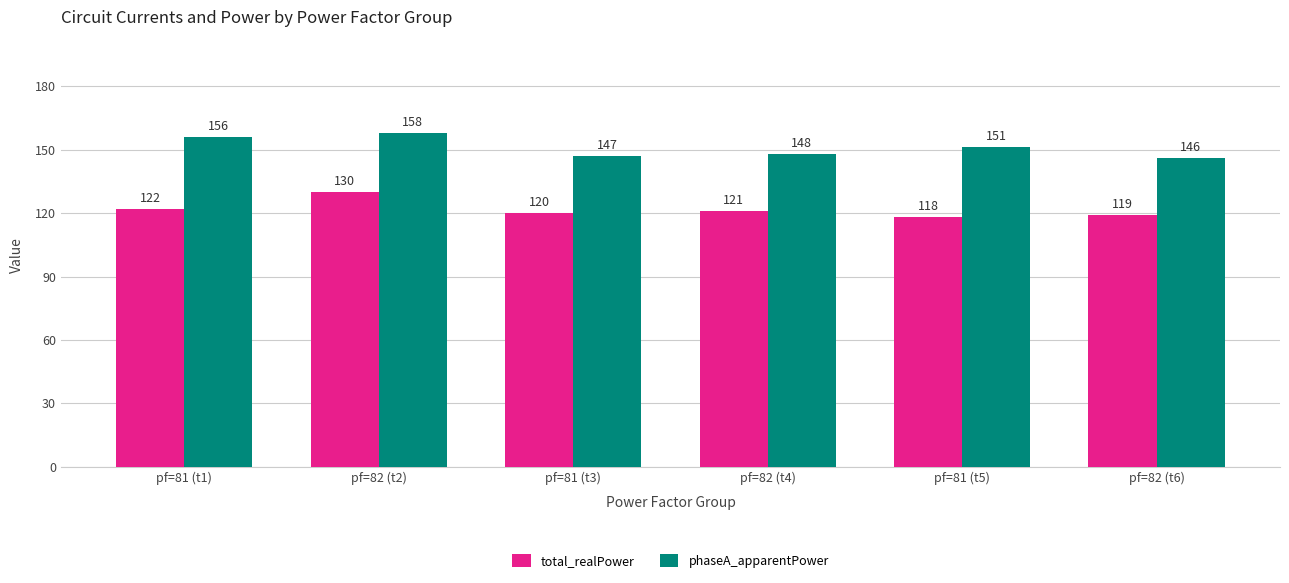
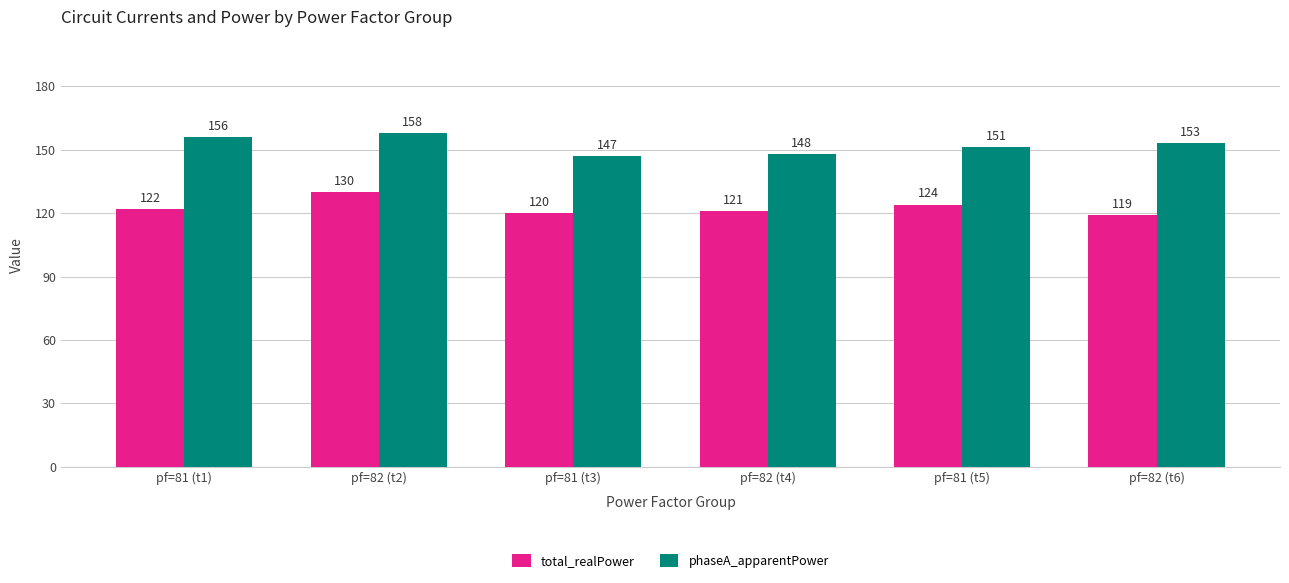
total_realPower, pf=81 (t5): 118 -> 124
phaseA_apparentPower, pf=82 (t6): 146 -> 153
